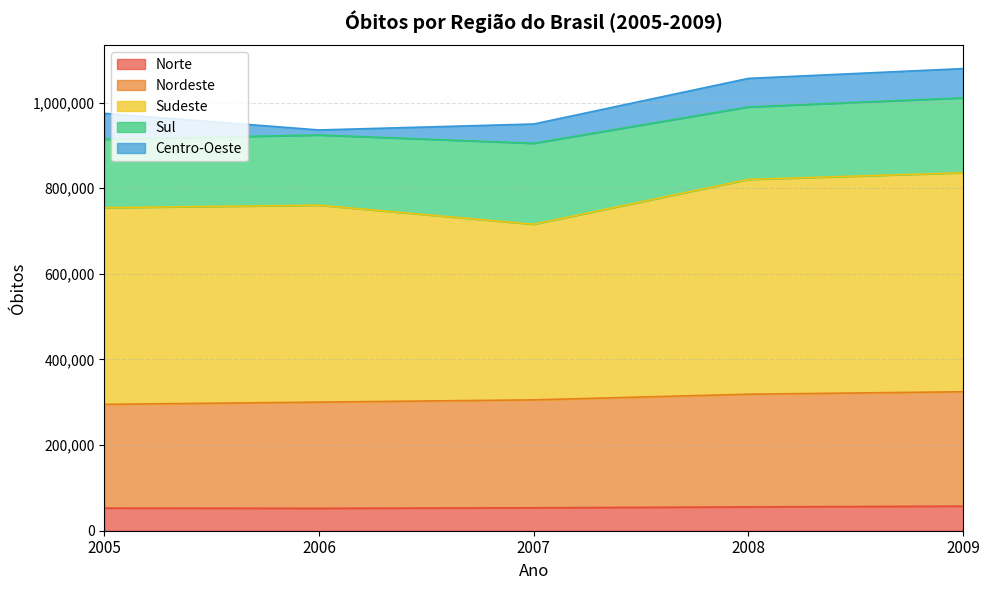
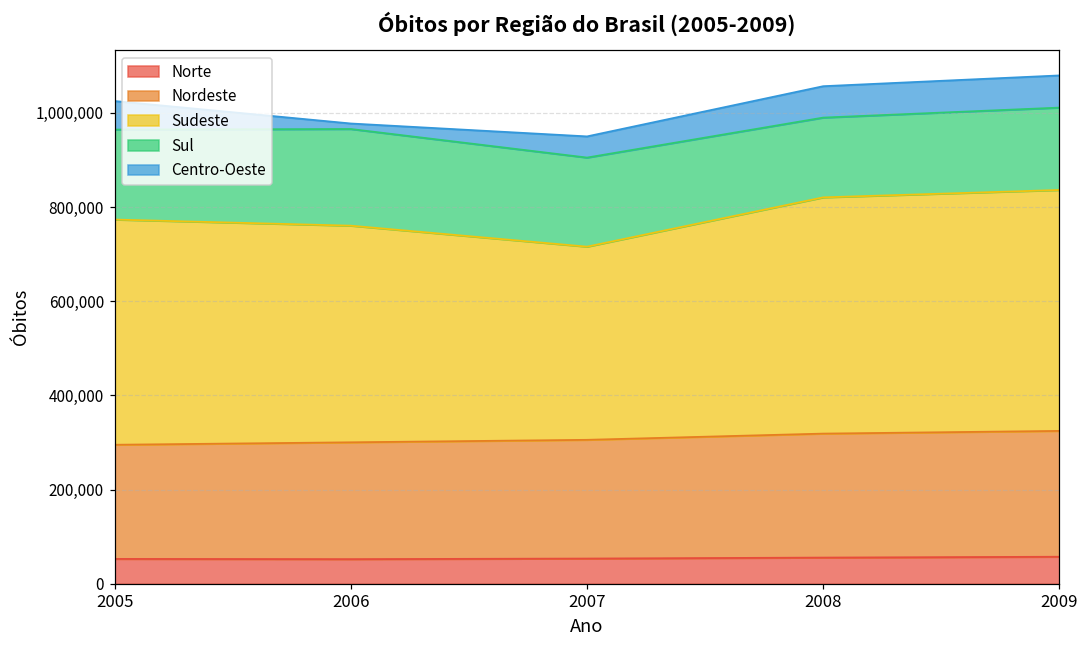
Sudeste, 2005: 460,000 -> 480,000
Sul, 2005: 160,000 -> 190,000
Sul, 2006: 160,000 -> 210,000
